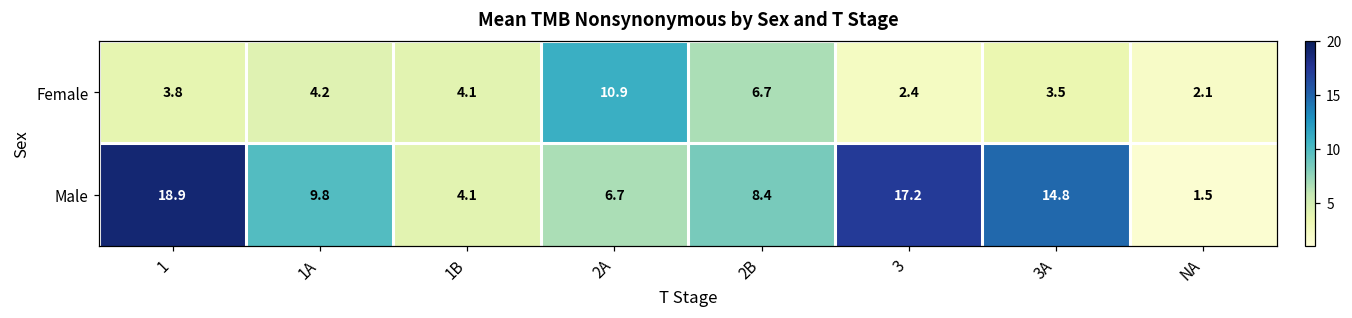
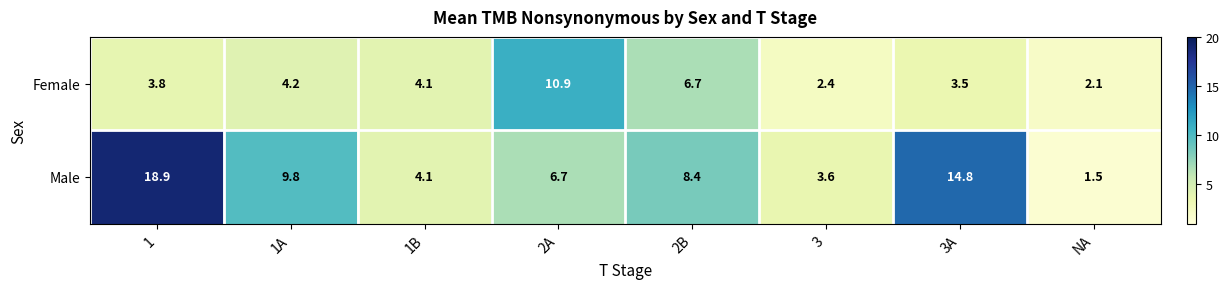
Male, 3: 17.2 -> 3.6
